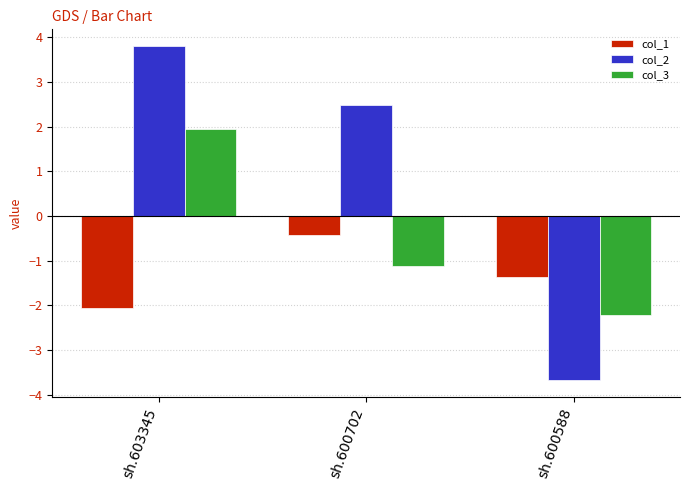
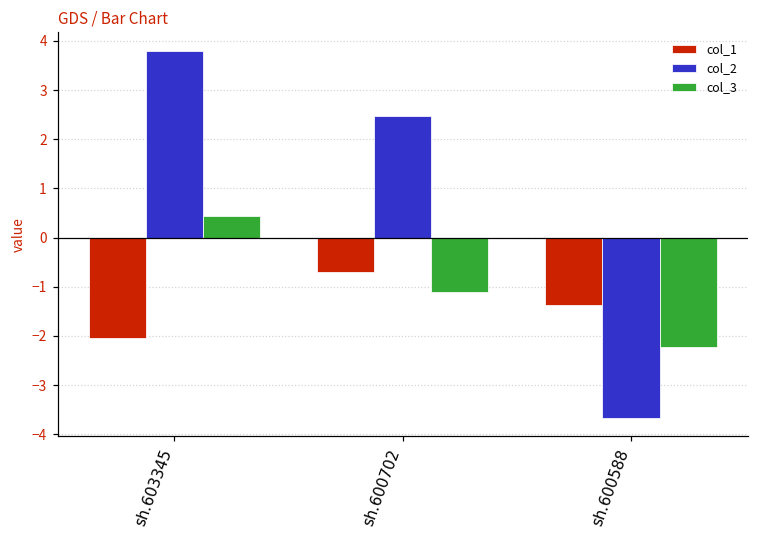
col_3, sh.603345: 2.0 -> 0.4
col_1, sh.600702: -0.4 -> -0.7
